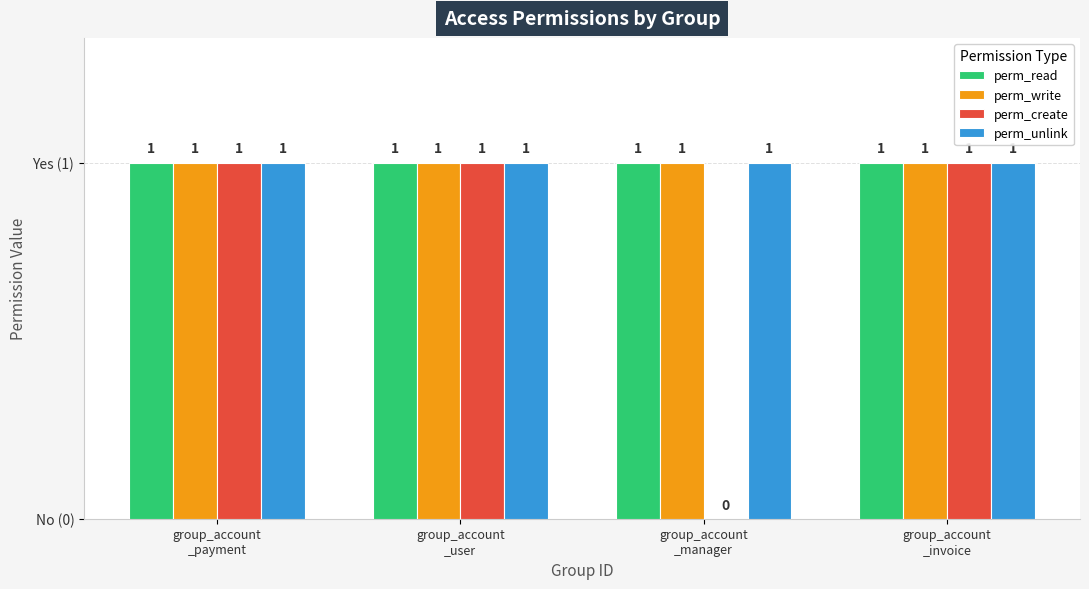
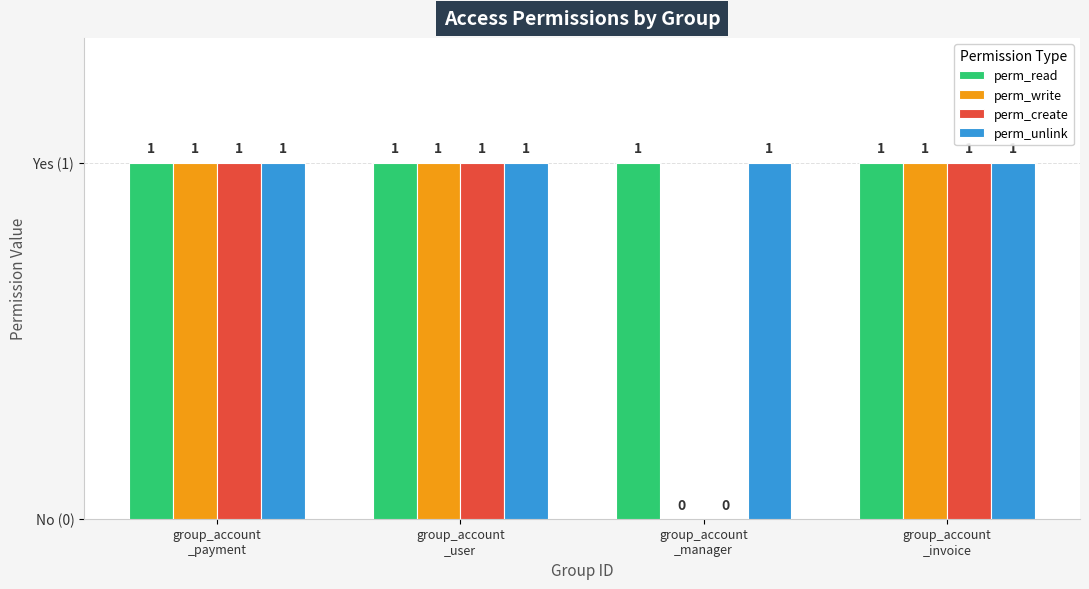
perm_write, group_account _manager: 1 -> 0
